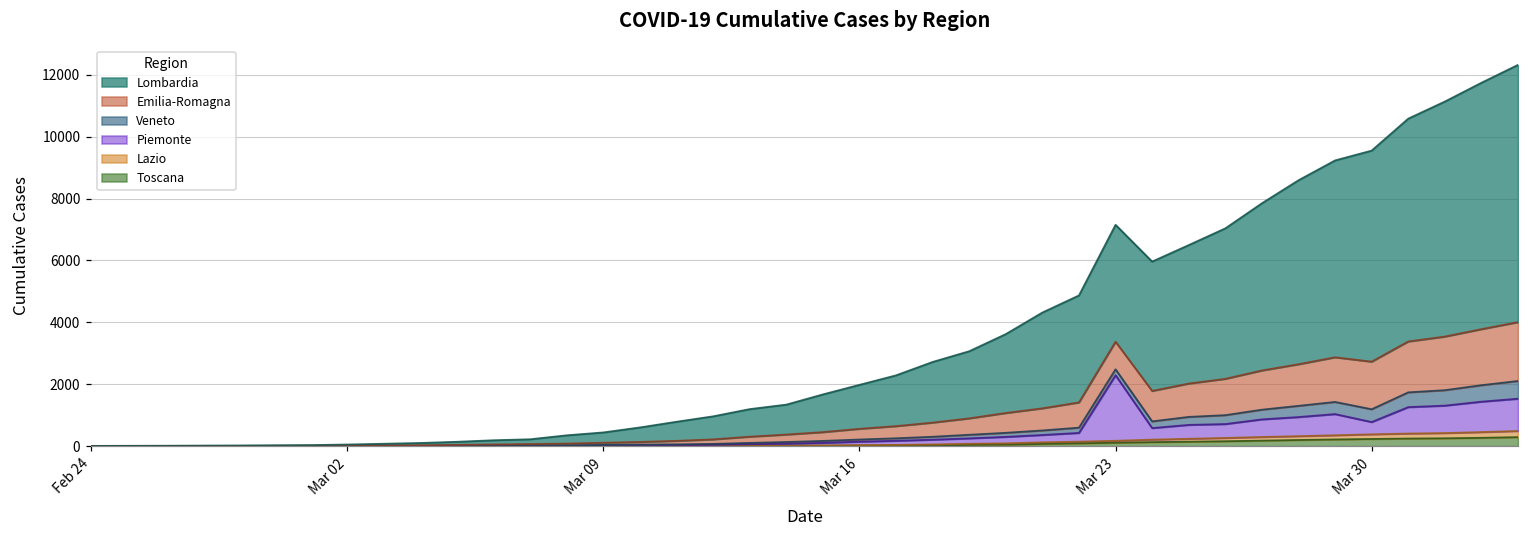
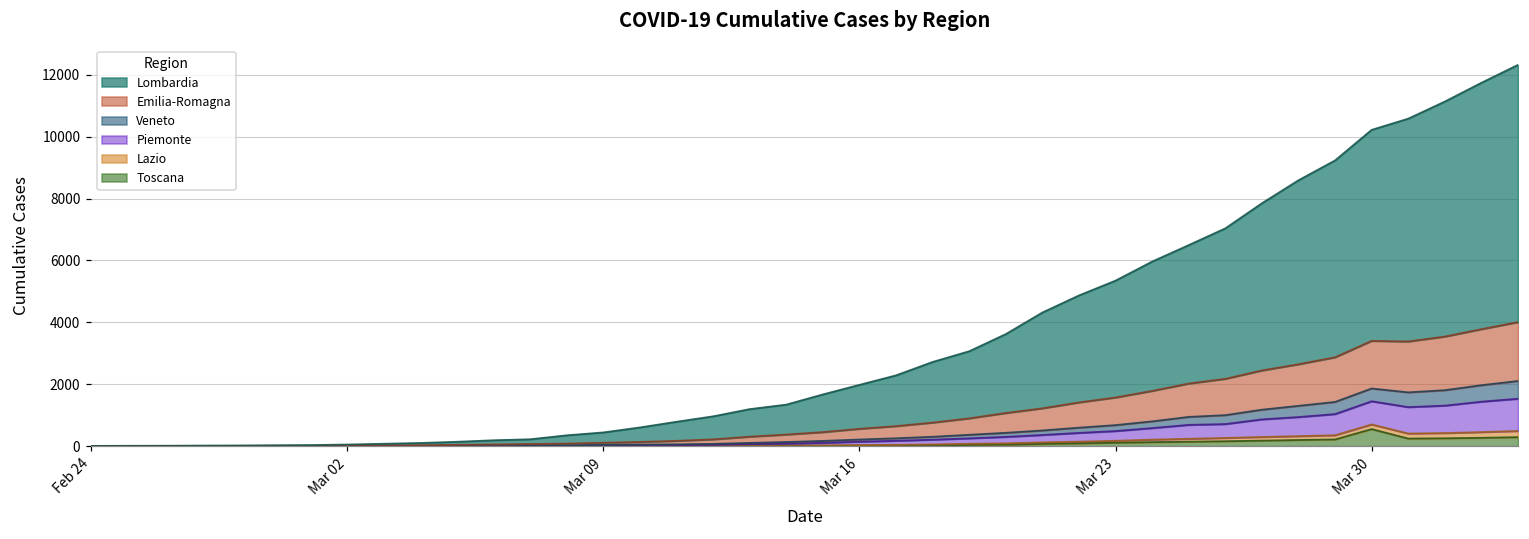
Piemonte, Mar 23: 2100 -> 300
Toscana, Mar 30: 200 -> 600
Piemonte, Mar 30: 400 -> 700
